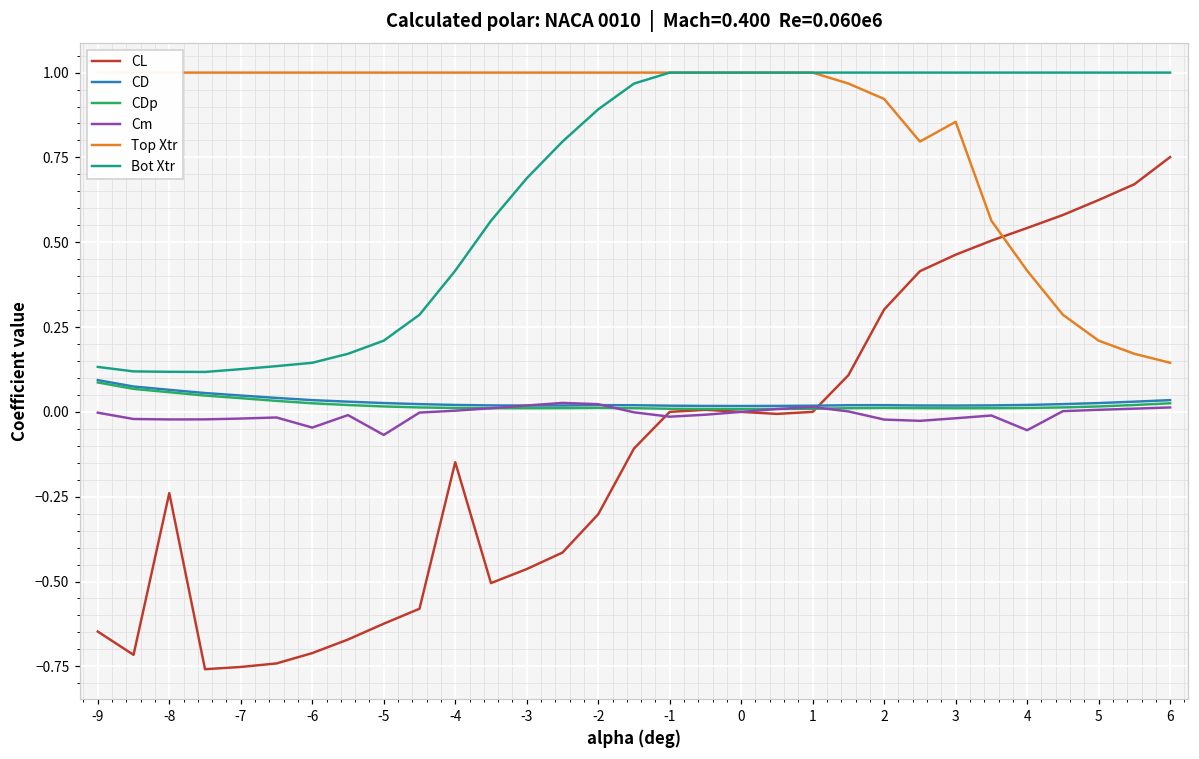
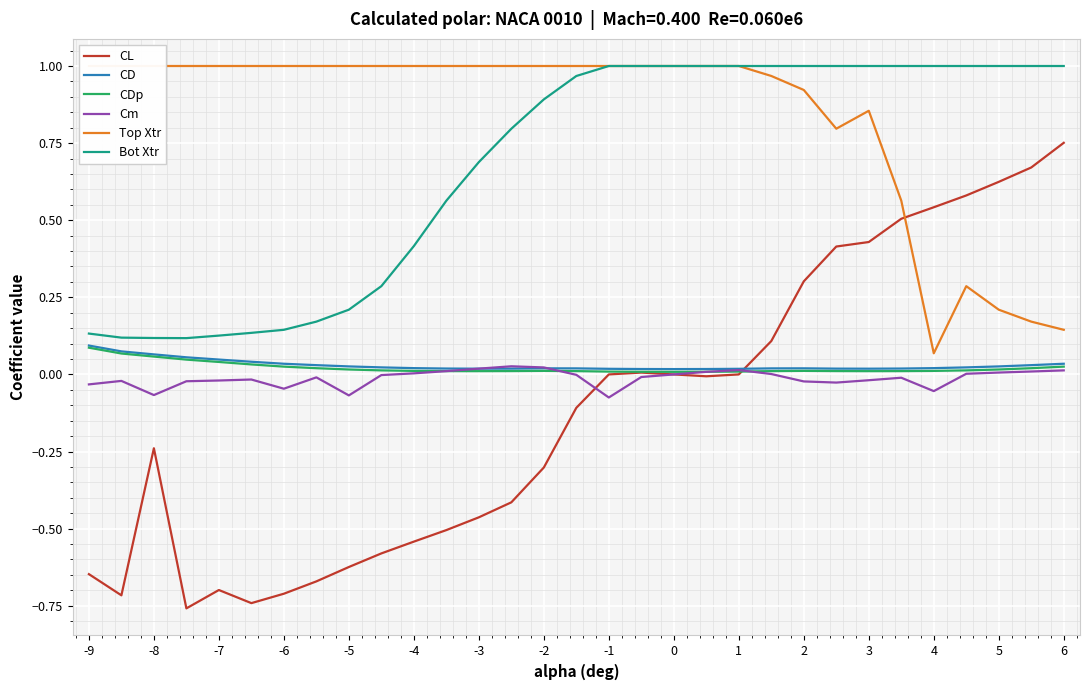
Cm, -9: 0.00 -> -0.03
Cm, -8: -0.02 -> -0.07
CL, -7: -0.75 -> -0.70
CL, -4: -0.15 -> -0.54
Cm, -1: -0.01 -> -0.07
CL, 3: 0.46 -> 0.43
Top Xtr, 4: 0.42 -> 0.07
